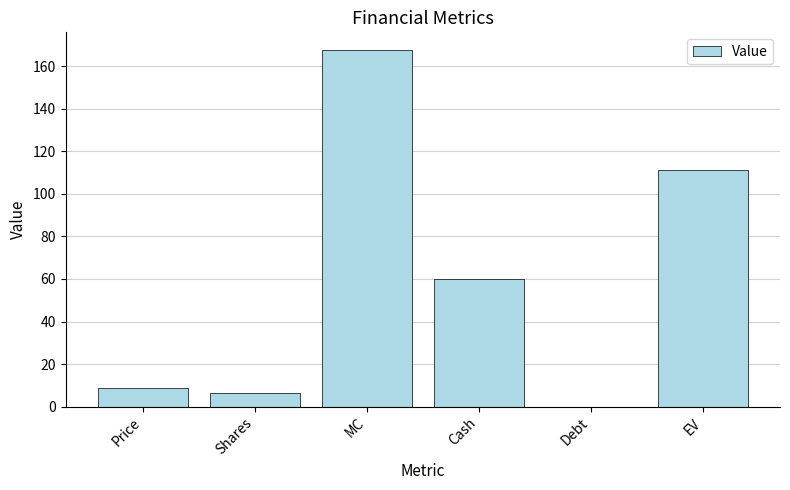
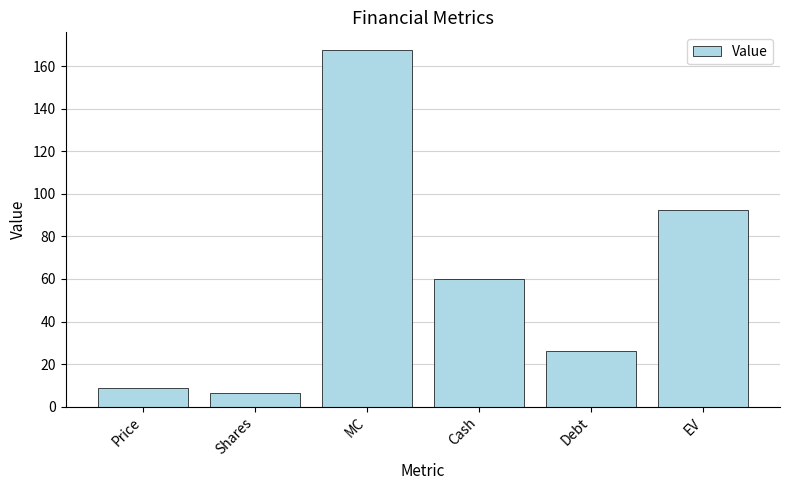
Debt: 0 -> 26
EV: 111 -> 93
